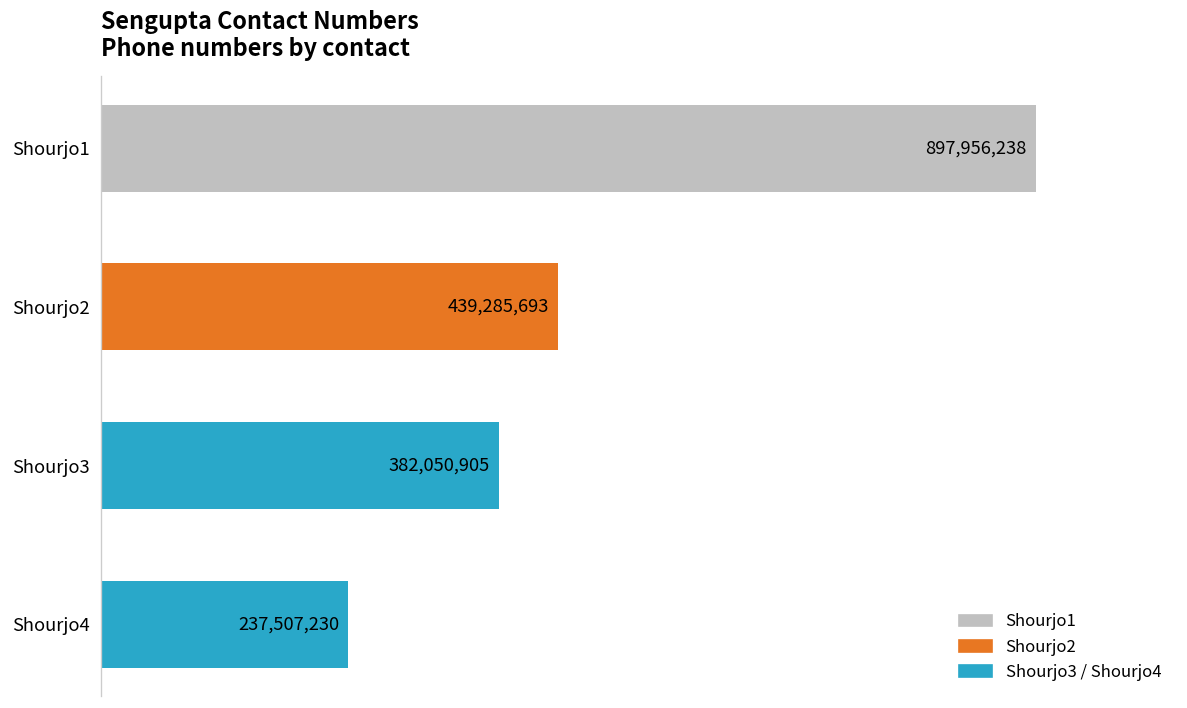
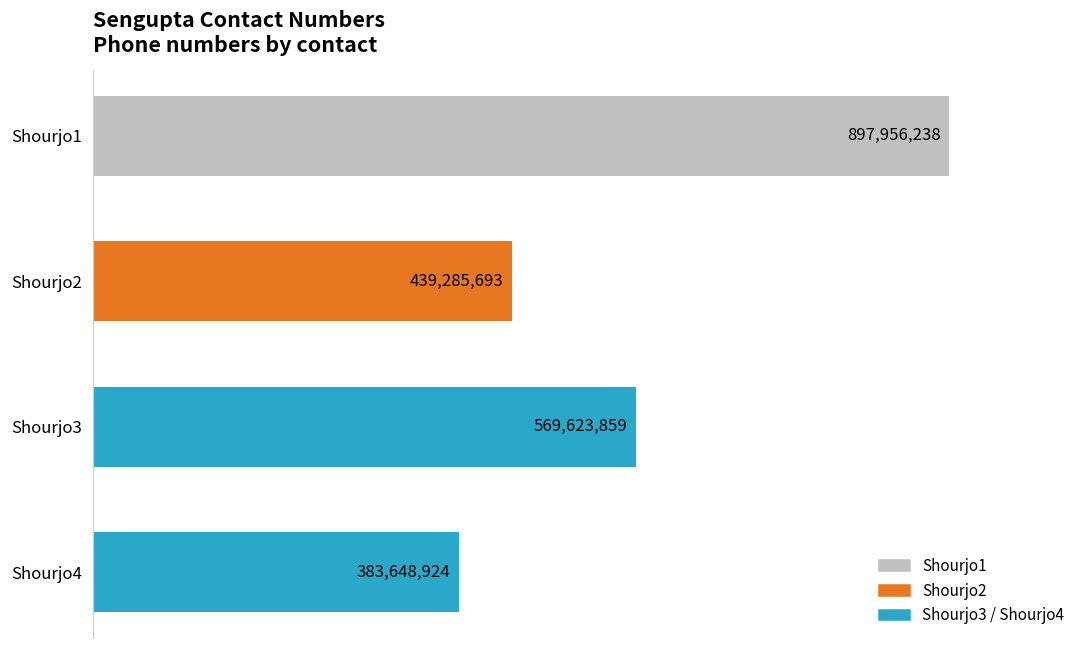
Shourjo3: 382,050,905 -> 569,623,859
Shourjo4: 237,507,230 -> 383,648,924
